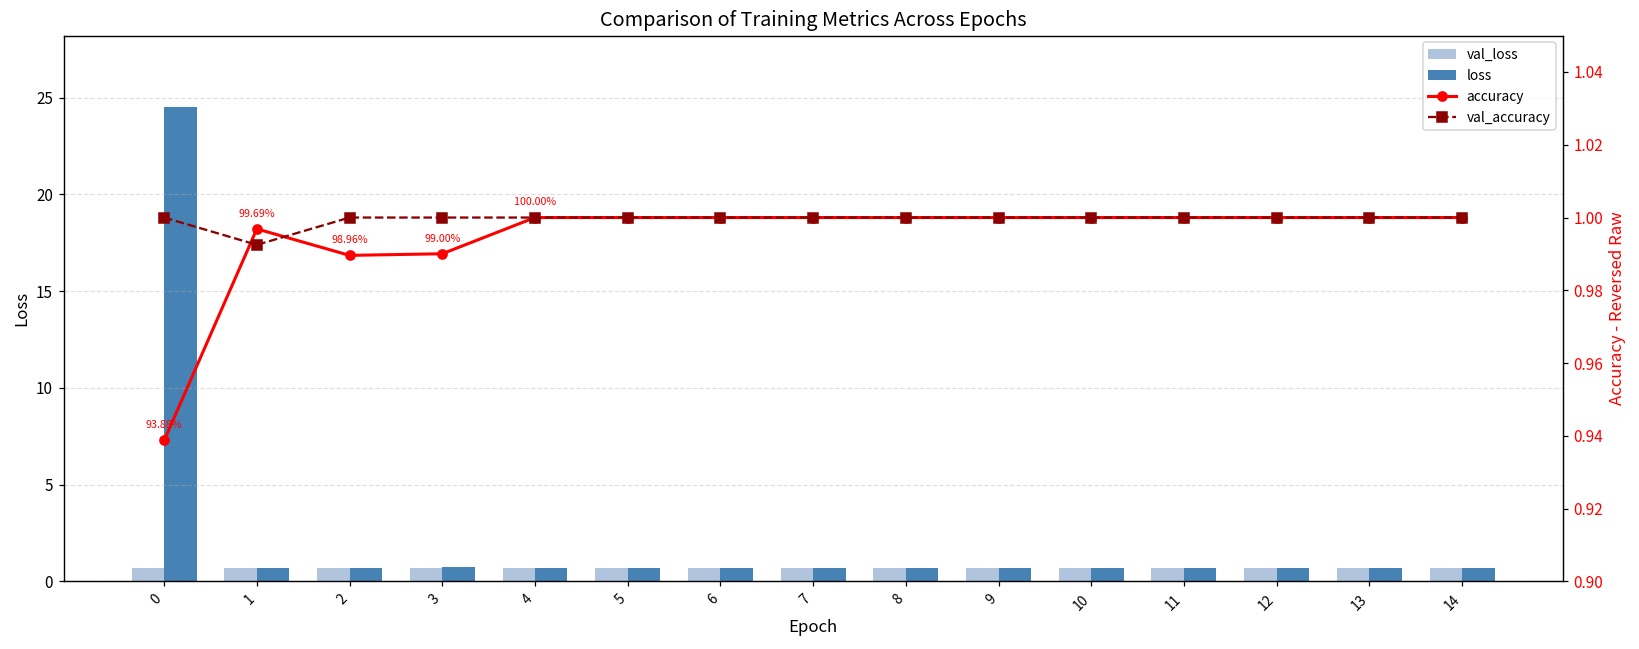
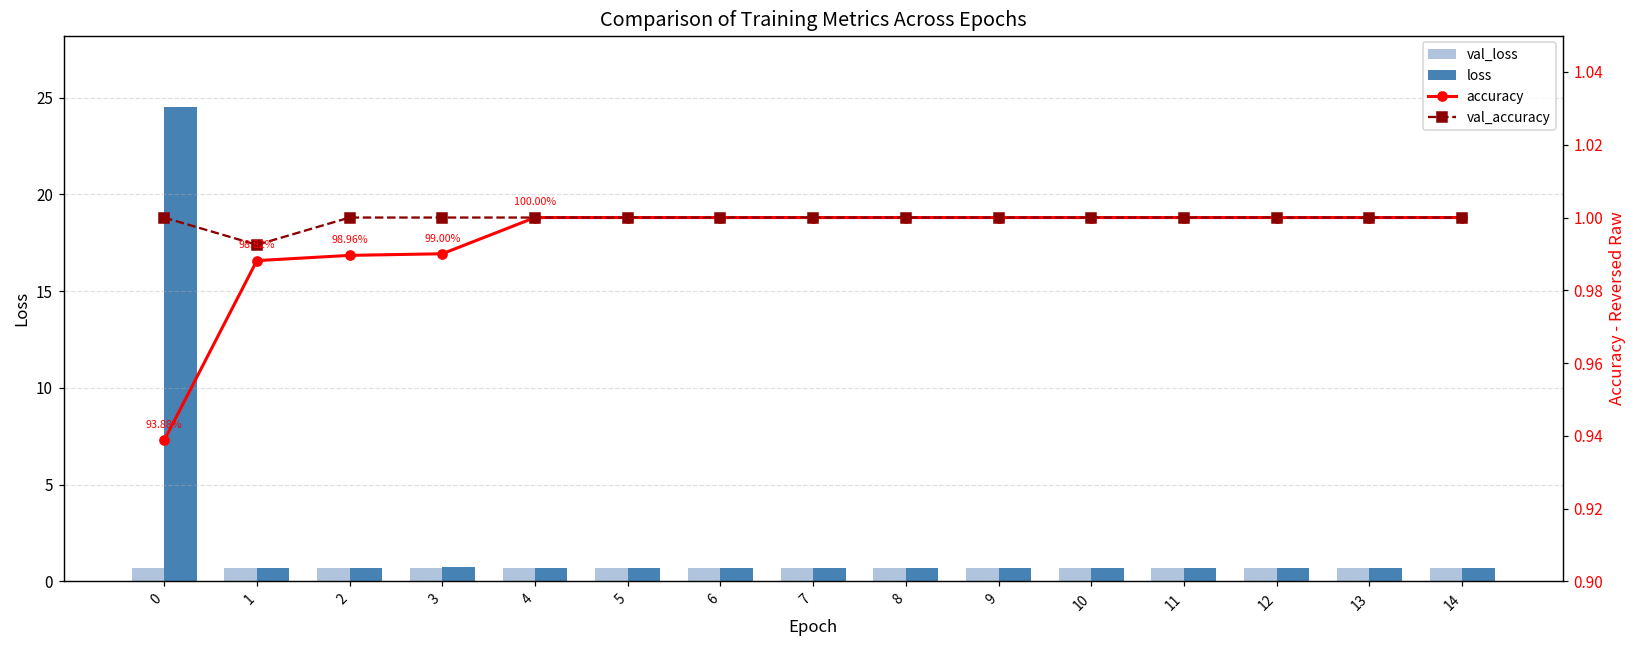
accuracy, 1: 99.69% -> 98.82%
